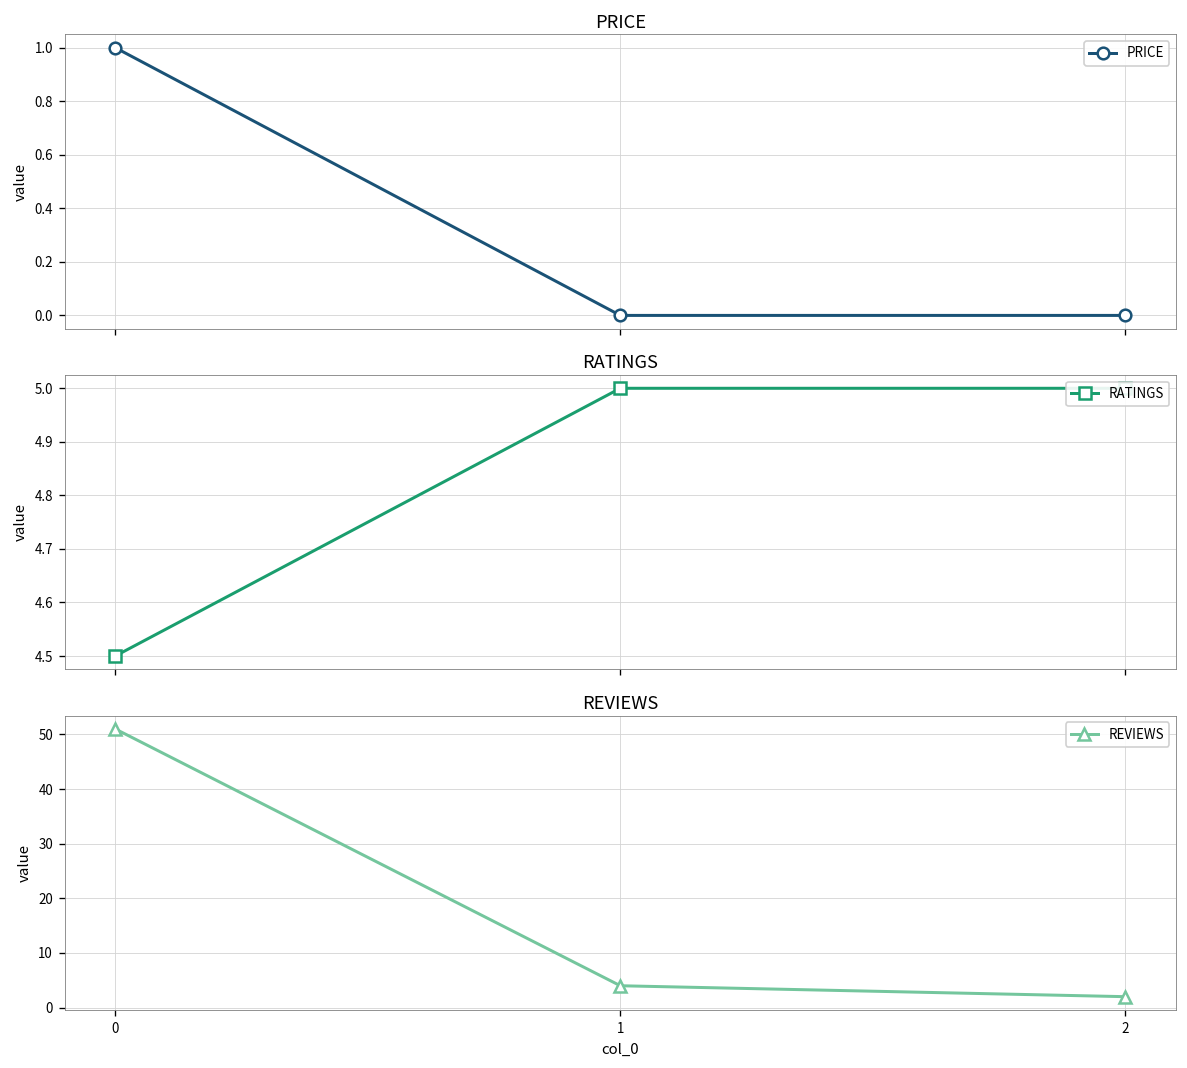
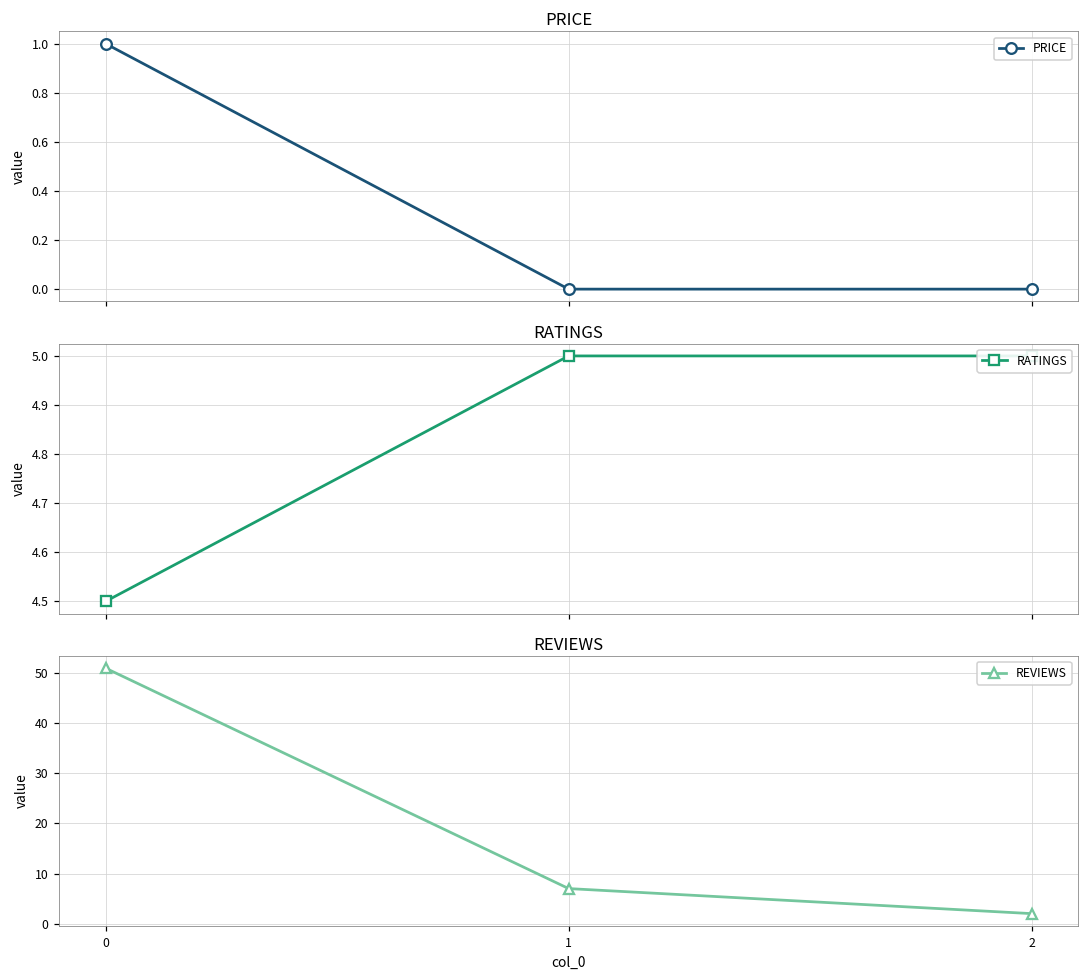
REVIEWS, 1: 4 -> 7
